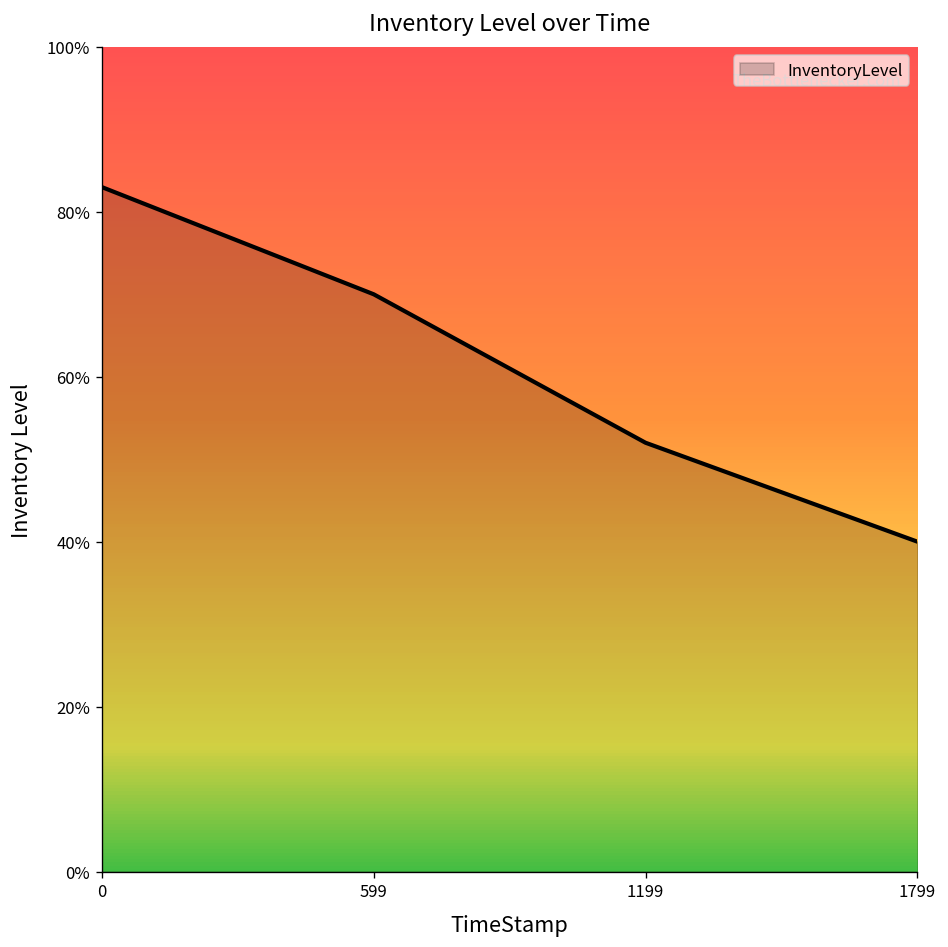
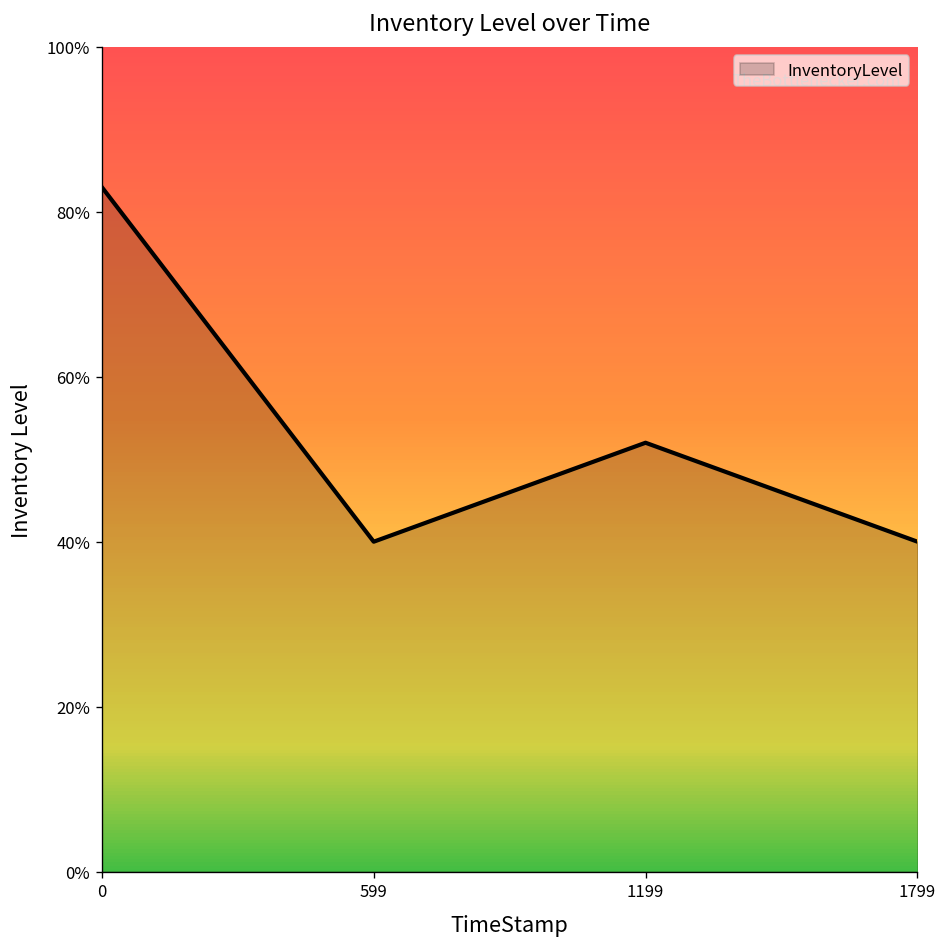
599: 70% -> 40%
